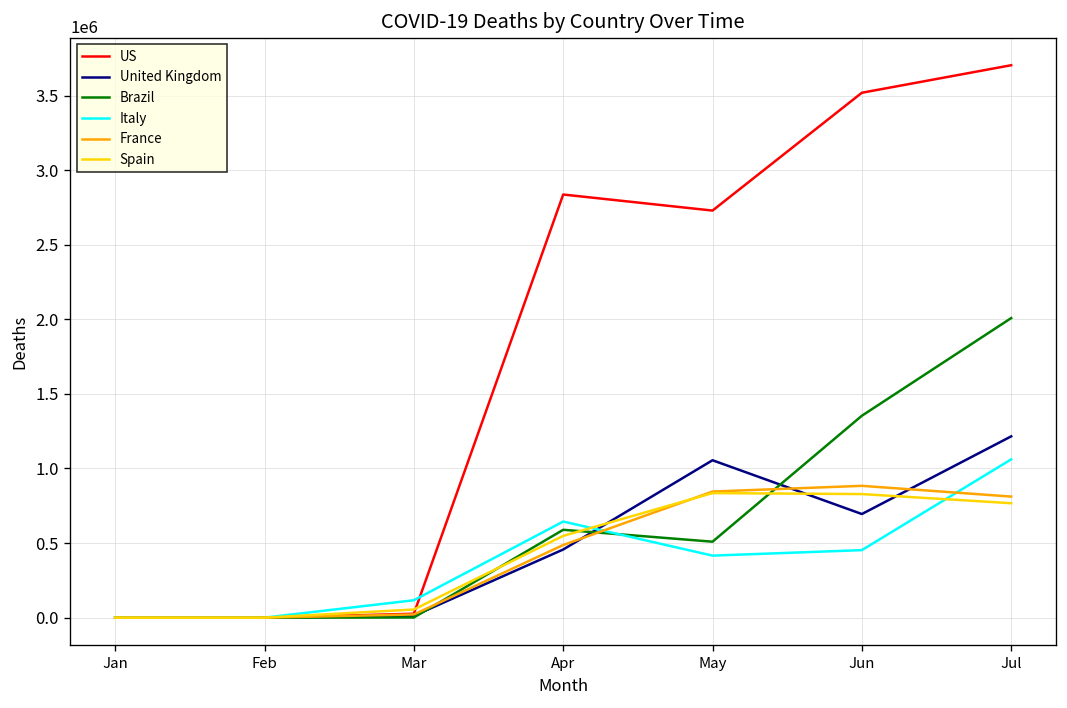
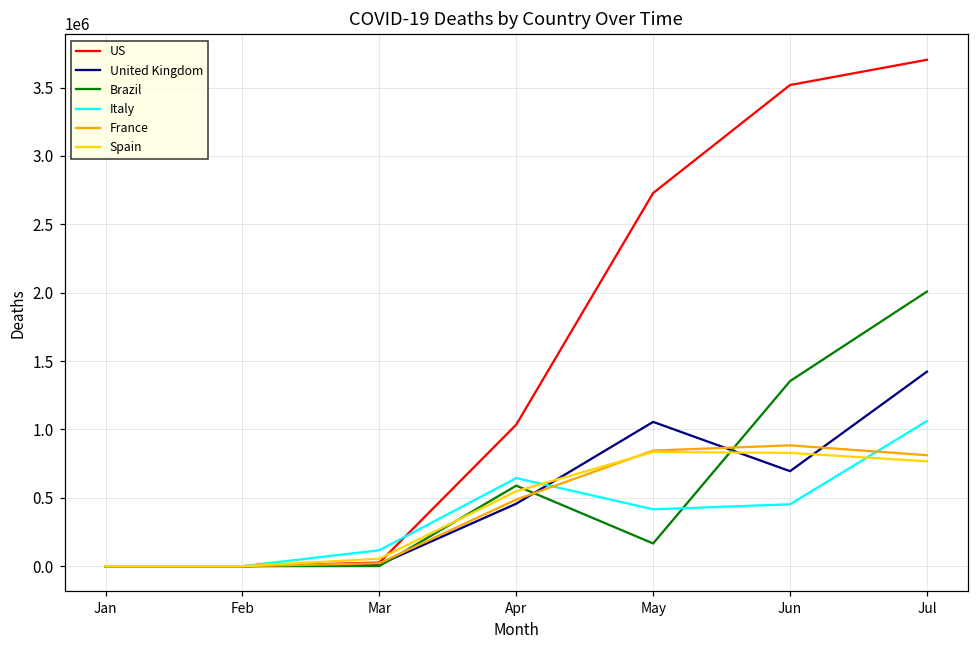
US, Apr: 2840000 -> 1040000
Brazil, May: 510000 -> 170000
United Kingdom, Jul: 1220000 -> 1420000
